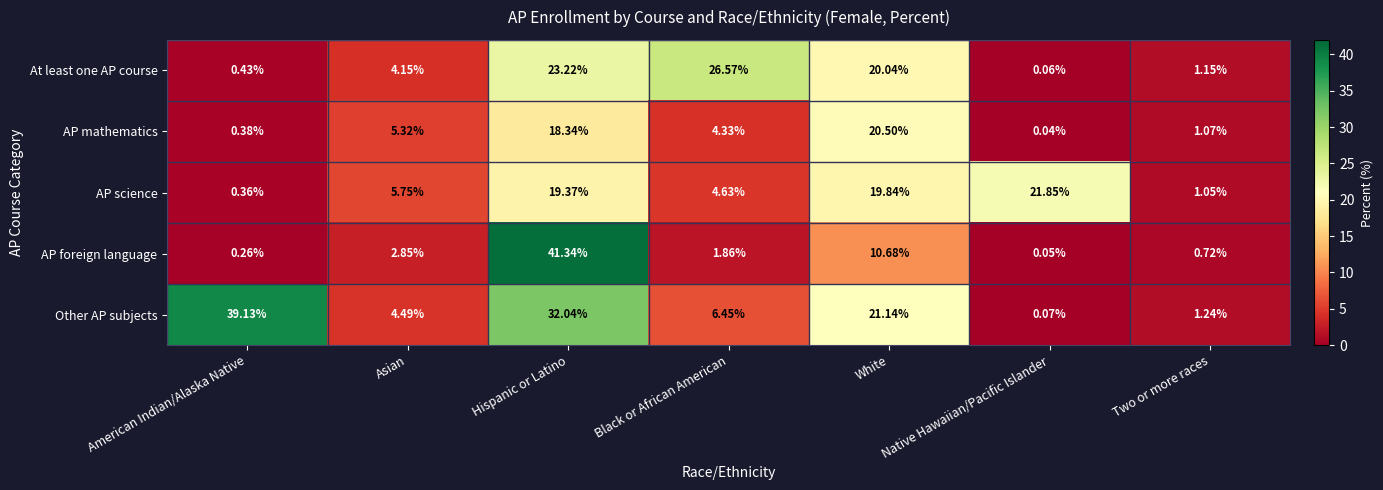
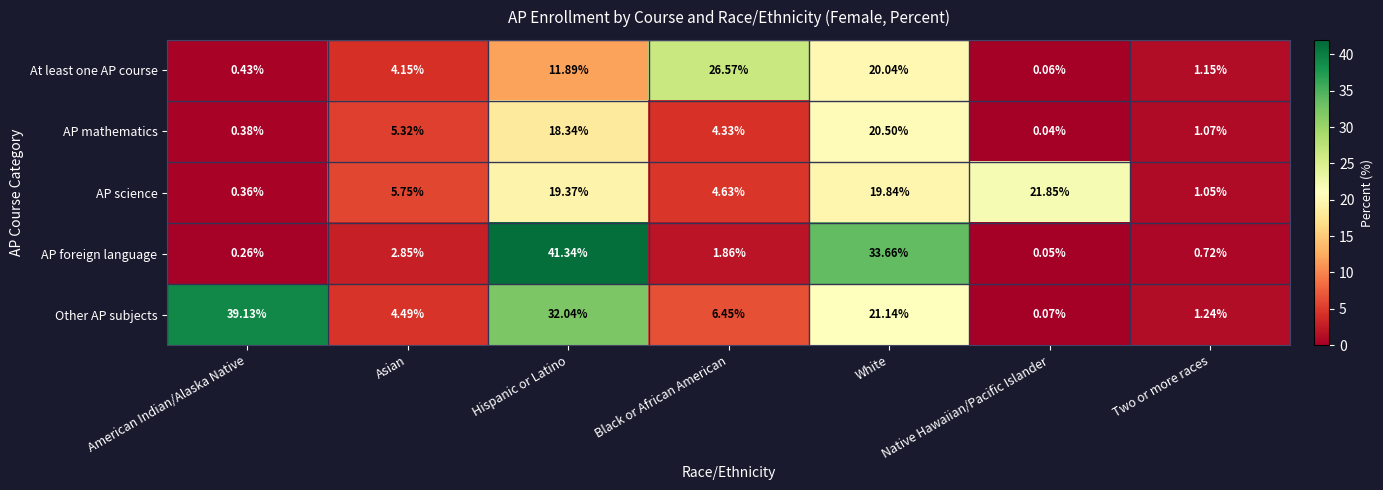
At least one AP course, Hispanic or Latino: 23.22% -> 11.89%
AP foreign language, White: 10.68% -> 33.66%
